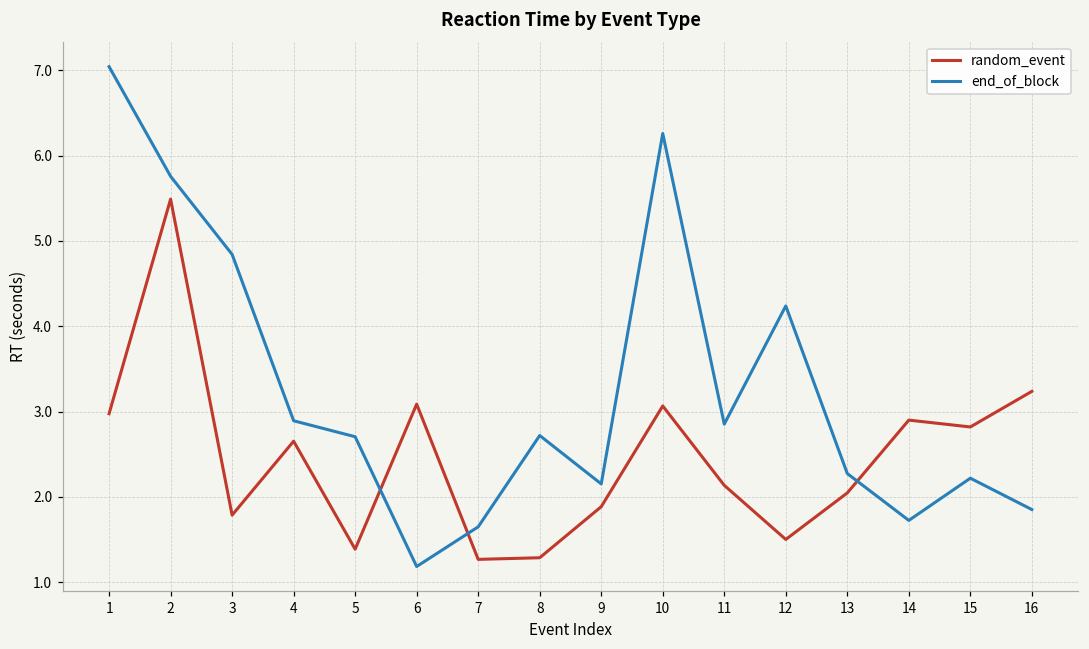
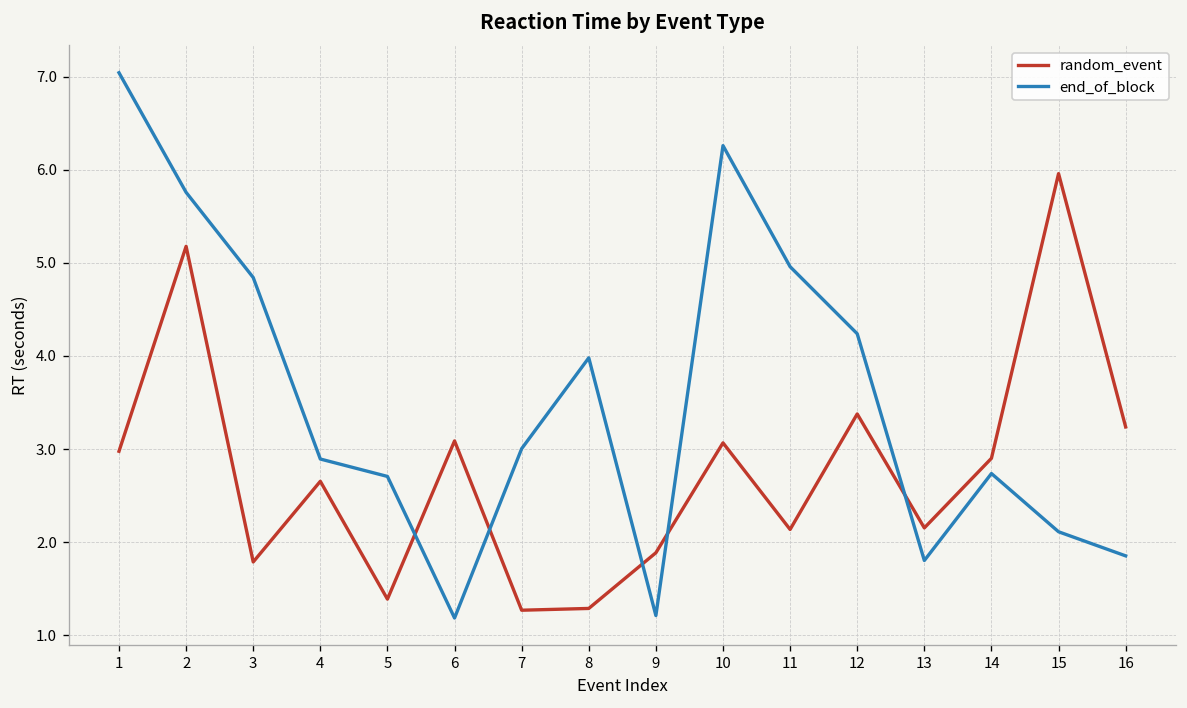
random_event, 2: 5.5 -> 5.2
end_of_block, 7: 1.7 -> 3.0
end_of_block, 8: 2.7 -> 4.0
end_of_block, 9: 2.2 -> 1.2
end_of_block, 11: 2.9 -> 5.0
random_event, 12: 1.5 -> 3.4
random_event, 13: 2.0 -> 2.2
end_of_block, 13: 2.3 -> 1.8
end_of_block, 14: 1.7 -> 2.7
random_event, 15: 2.8 -> 6.0
end_of_block, 15: 2.2 -> 2.1
